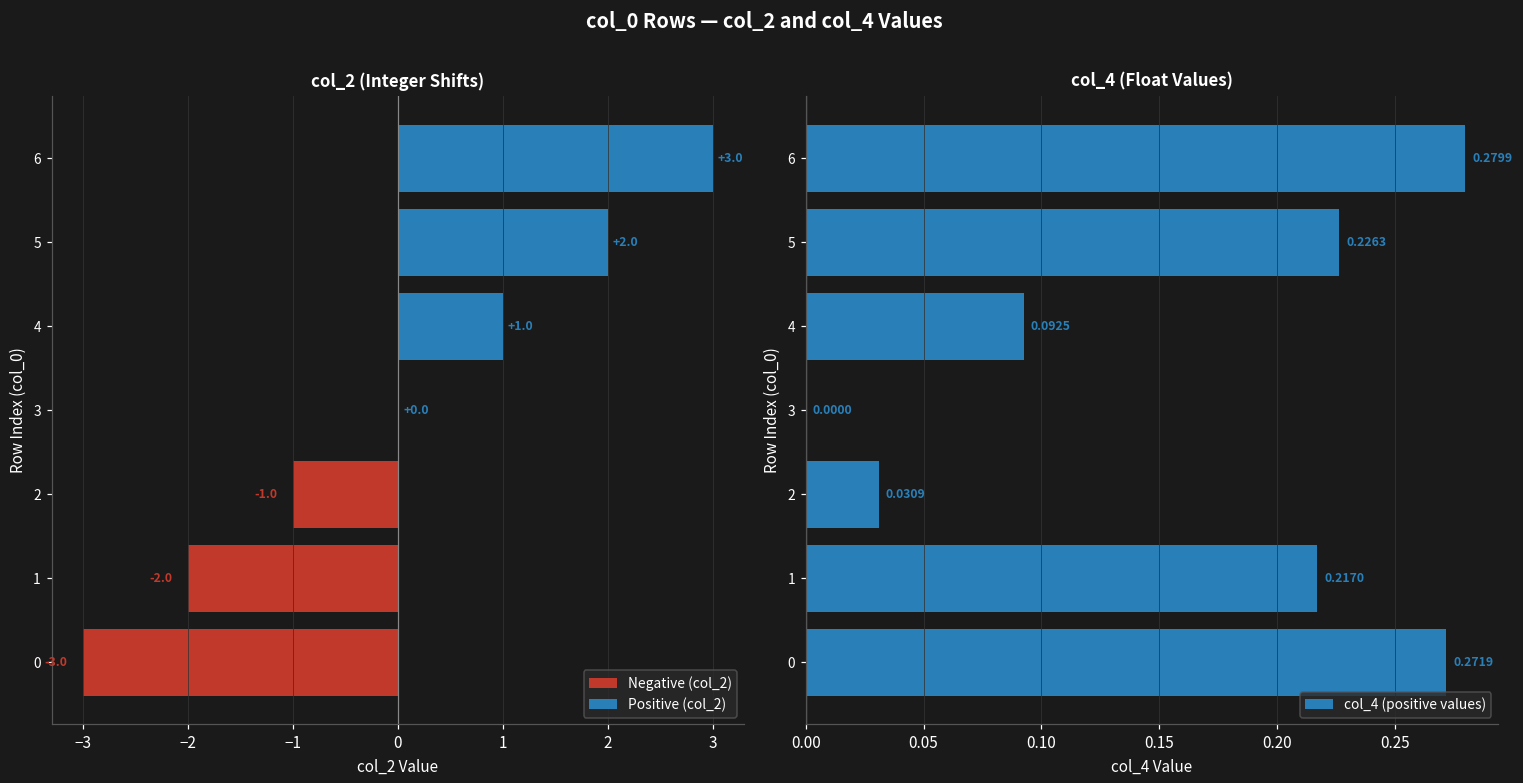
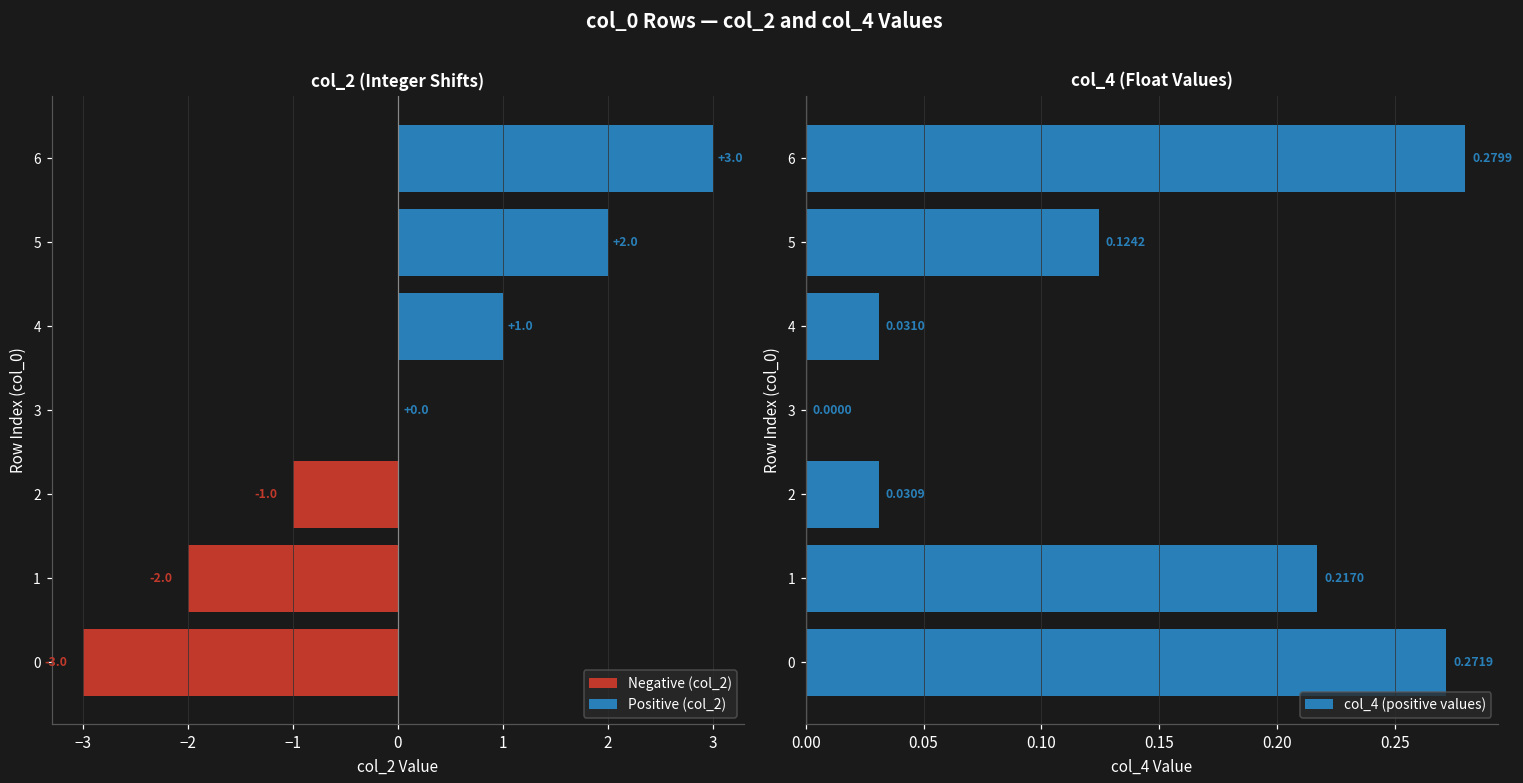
col_4 (Float Values), 5: 0.2263 -> 0.1242
col_4 (Float Values), 4: 0.0925 -> 0.0310
